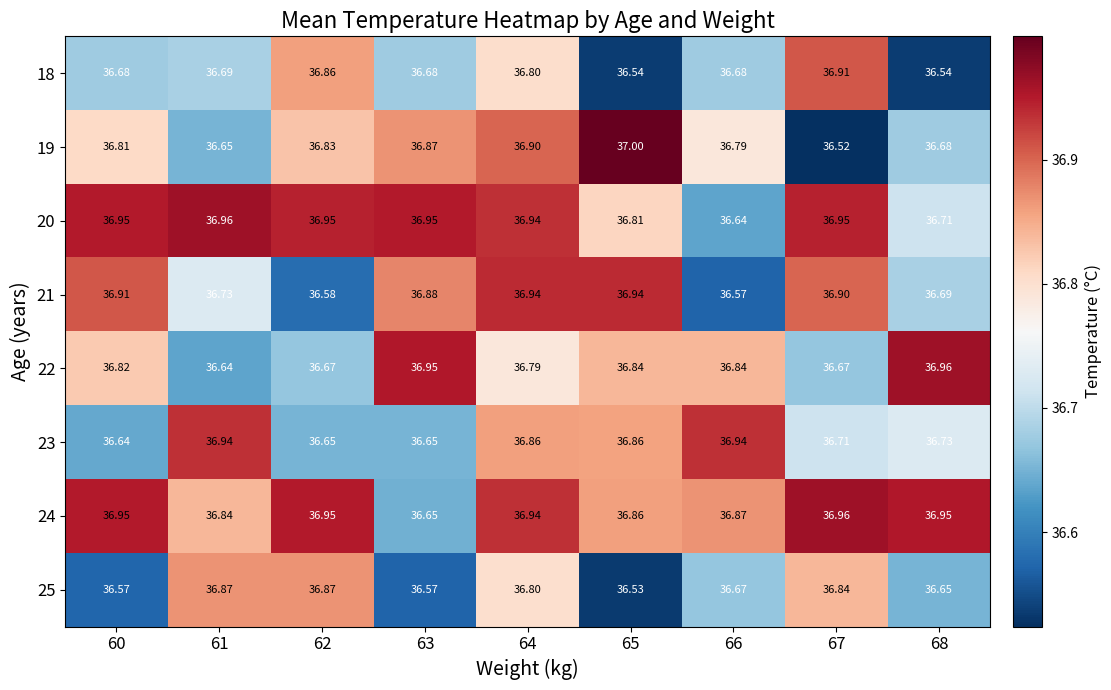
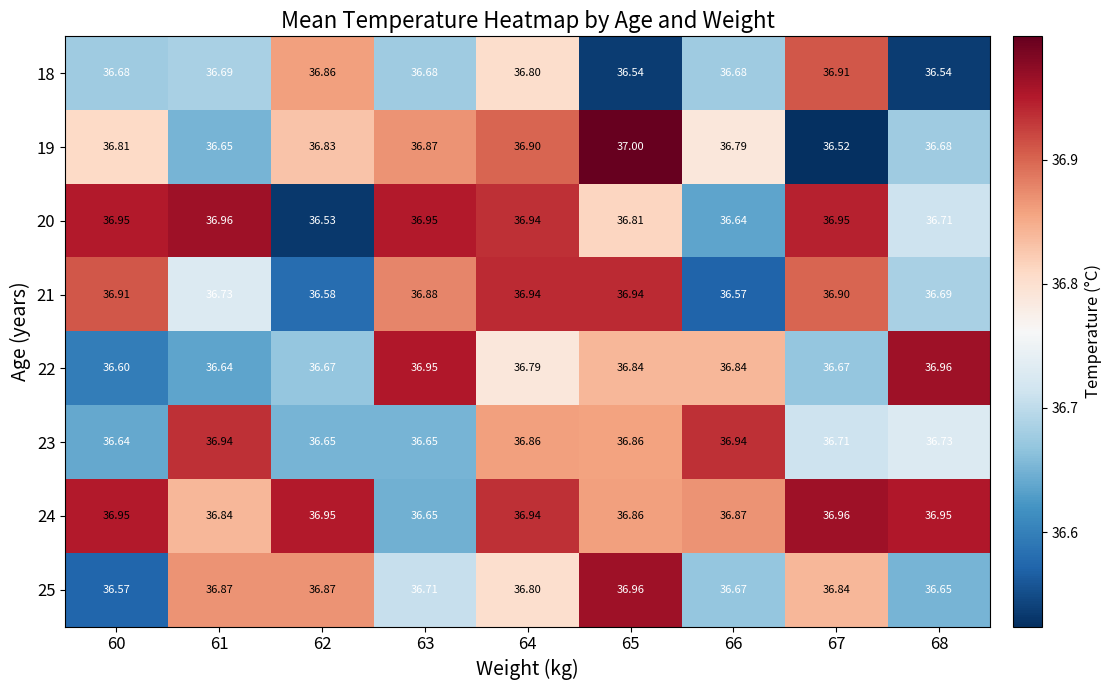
20, 62: 36.95 -> 36.53
22, 60: 36.82 -> 36.60
25, 63: 36.57 -> 36.71
25, 65: 36.53 -> 36.96
